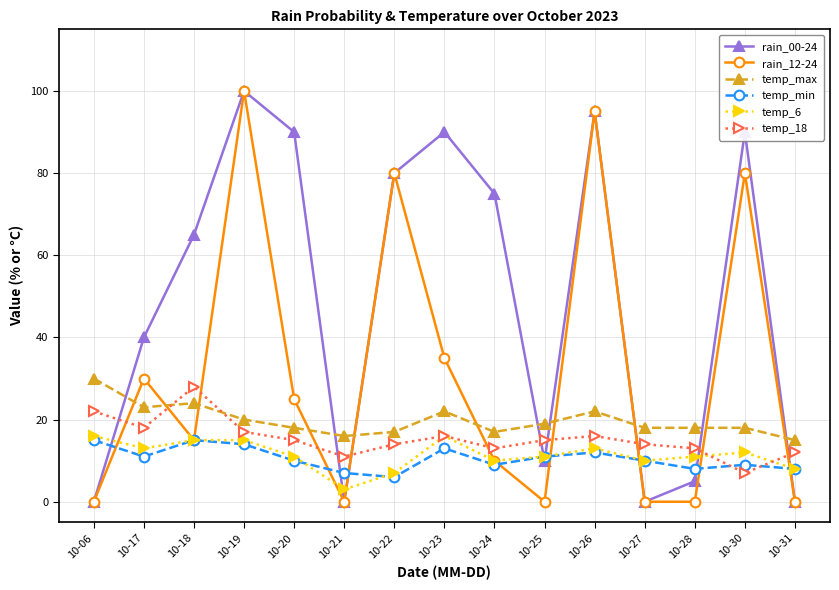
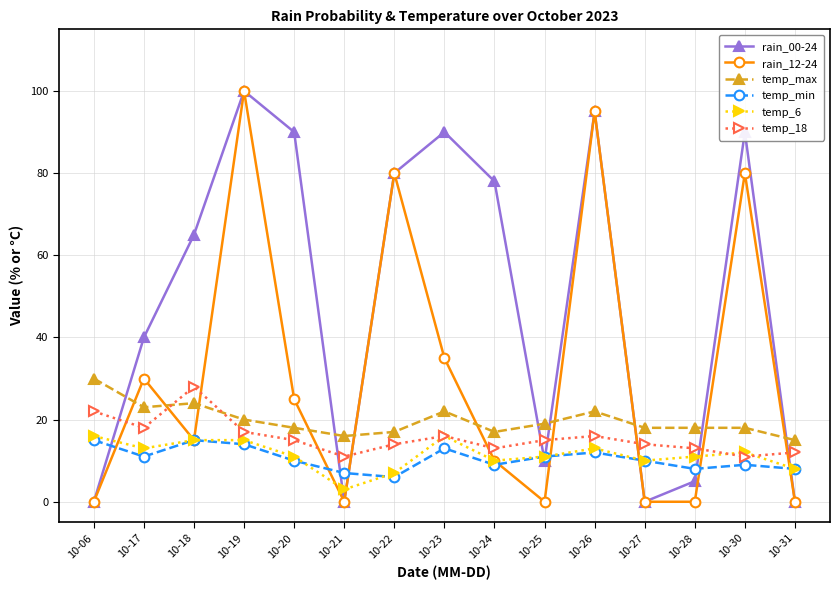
rain_00-24, 10-24: 75 -> 78
temp_18, 10-30: 7 -> 11
